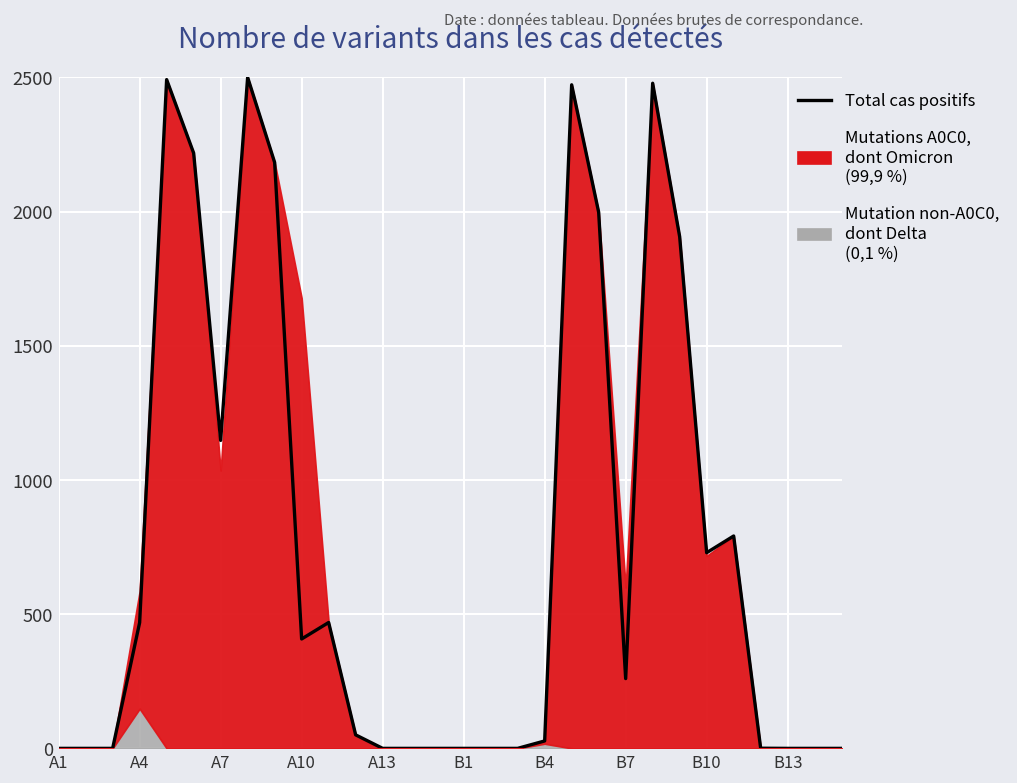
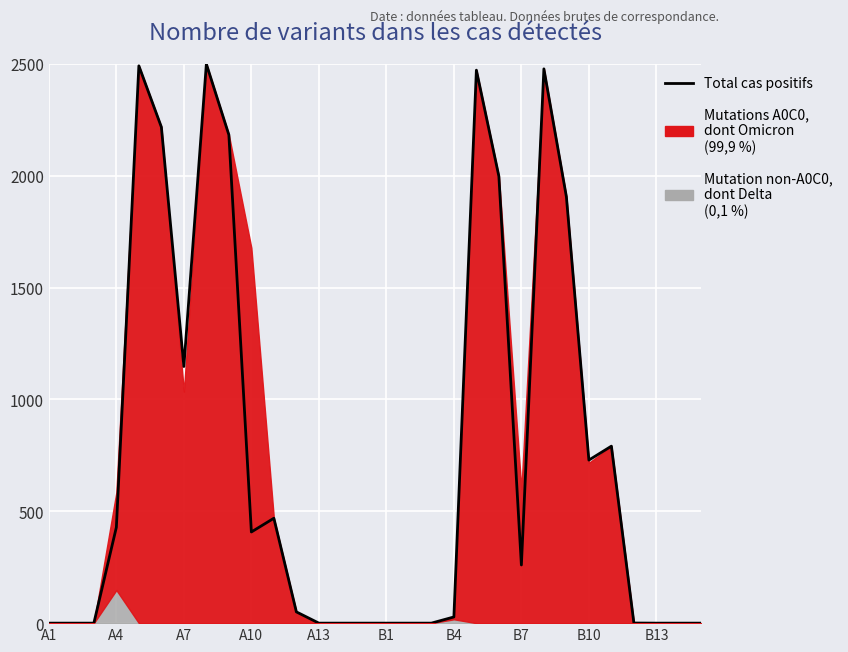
Total cas positifs, A4: 470 -> 430
